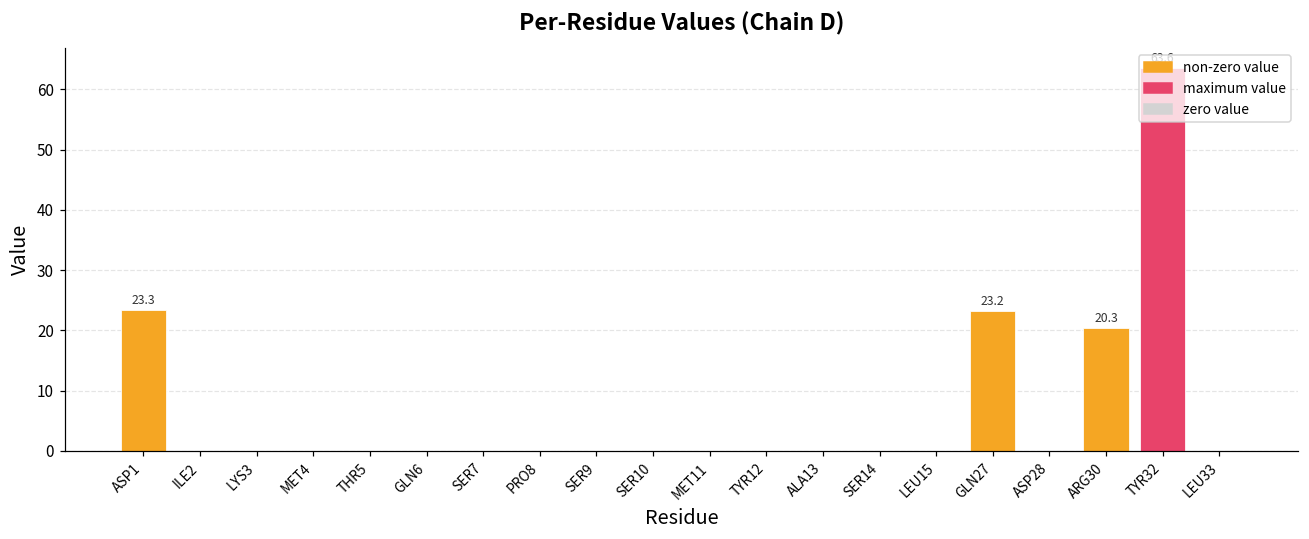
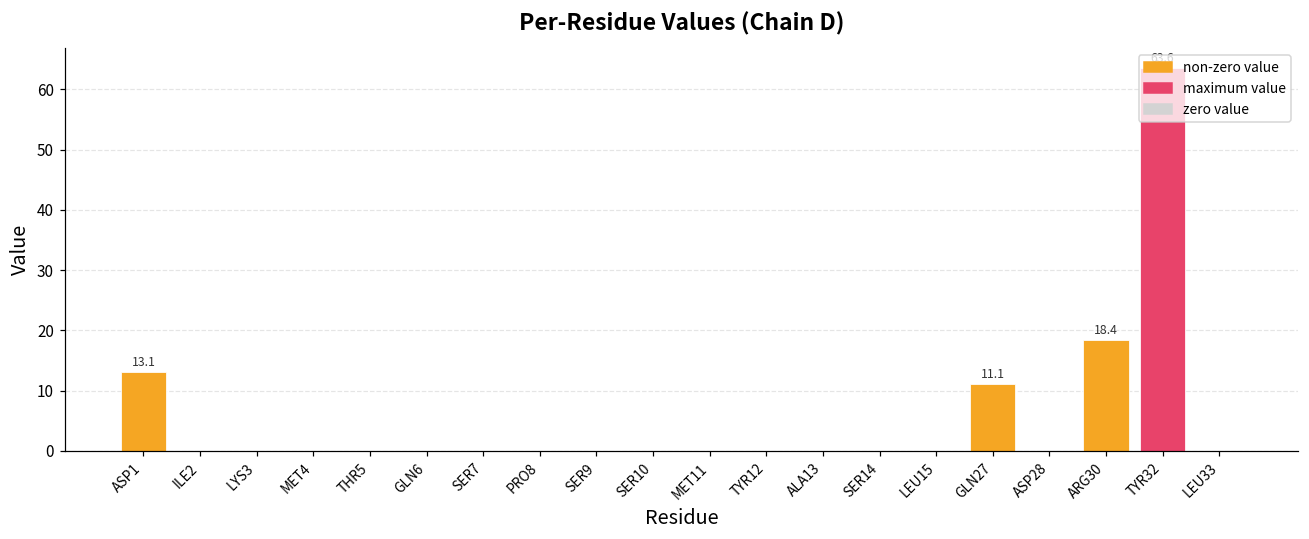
ASP1: 23.3 -> 13.1
GLN27: 23.2 -> 11.1
ARG30: 20.3 -> 18.4
